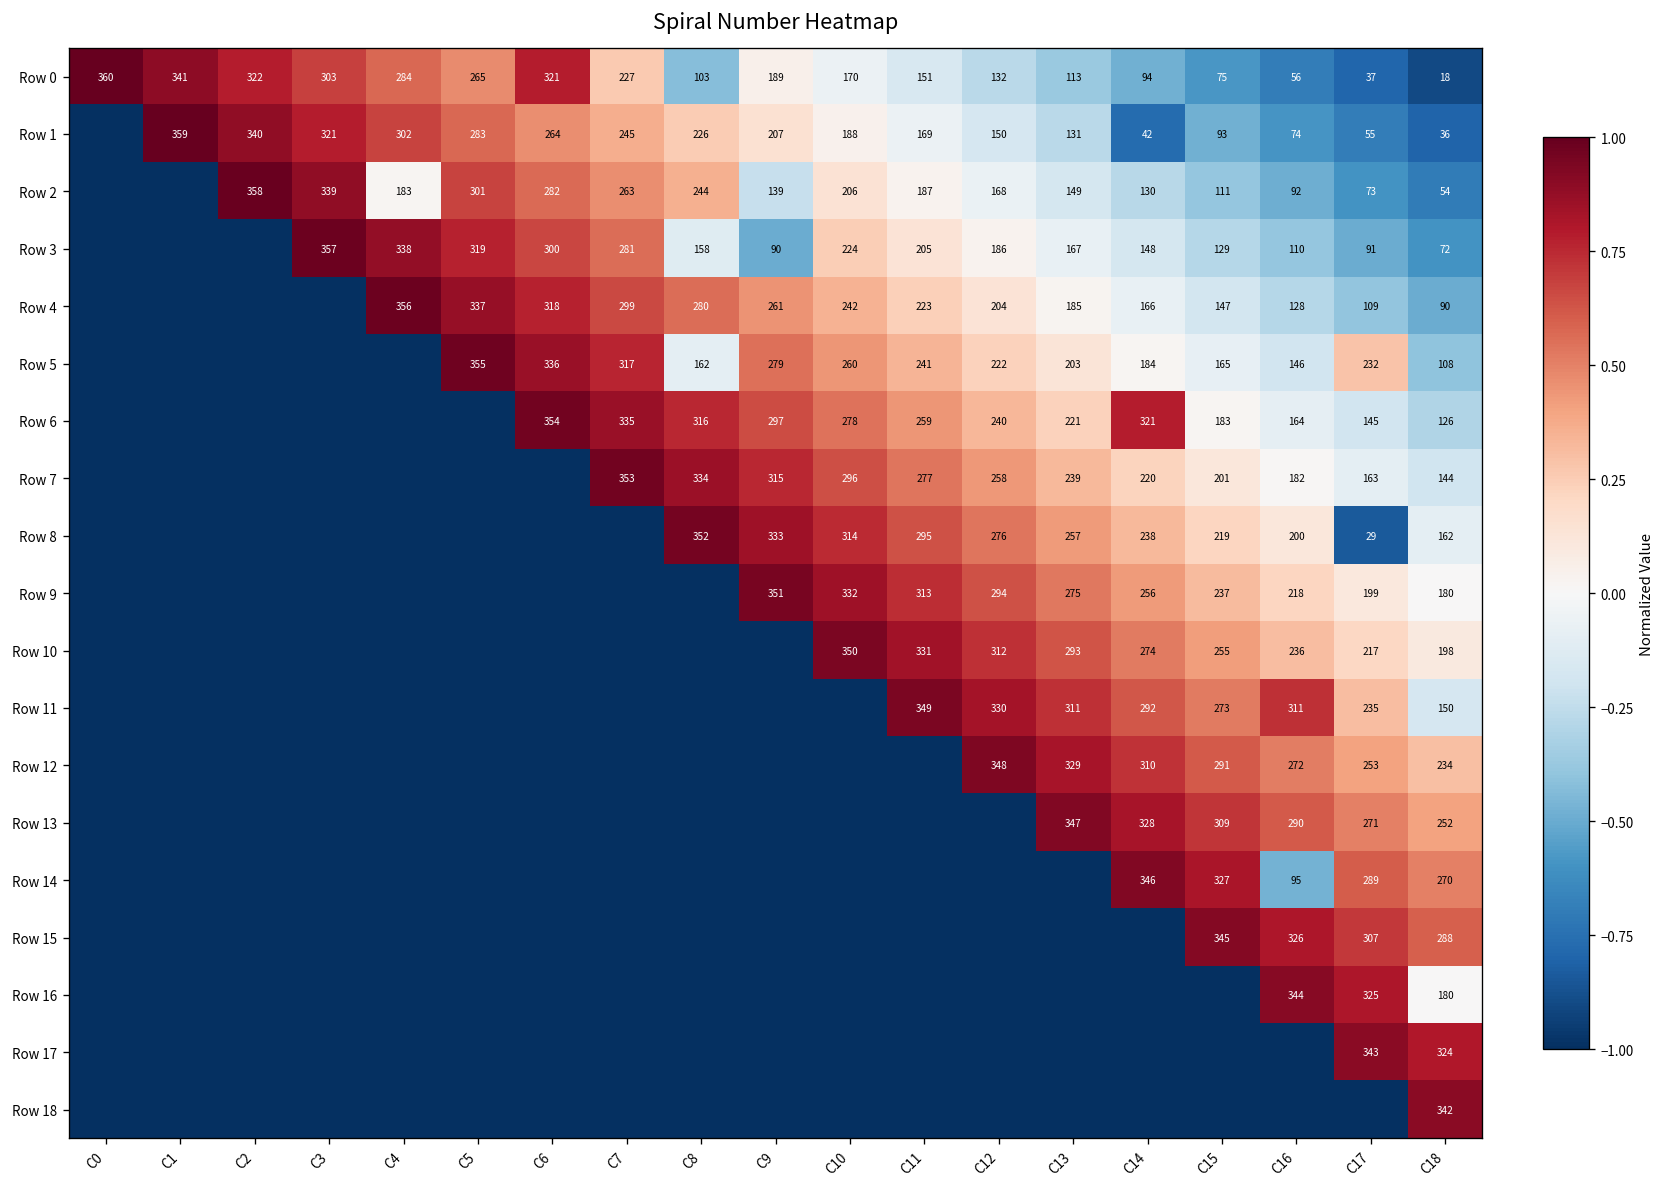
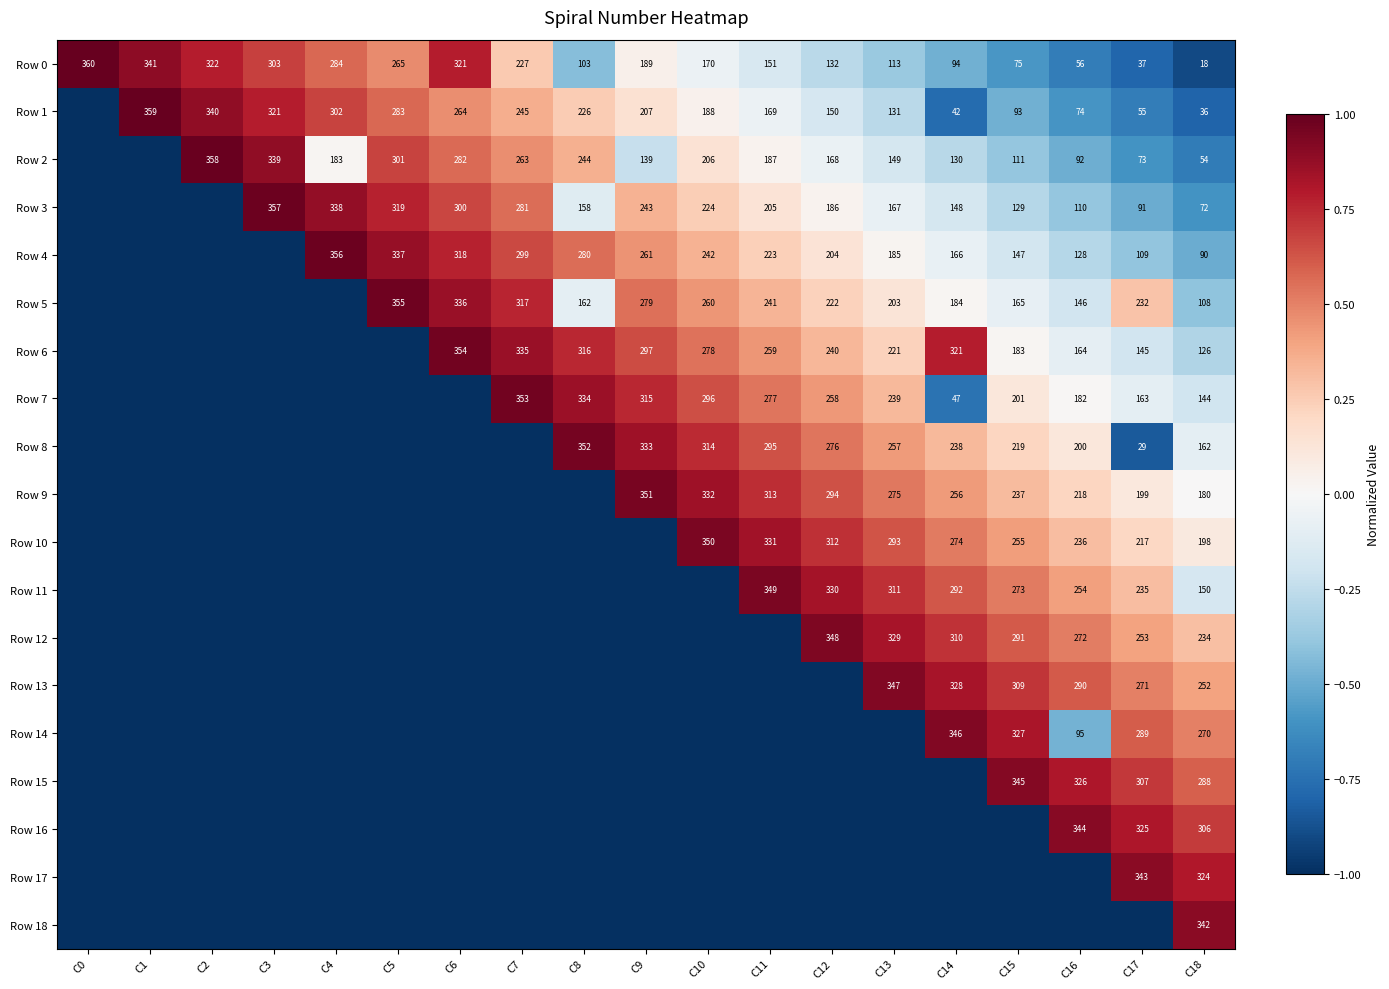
Row 3, C9: 90 -> 243
Row 7, C14: 220 -> 47
Row 11, C16: 311 -> 254
Row 16, C18: 180 -> 306
